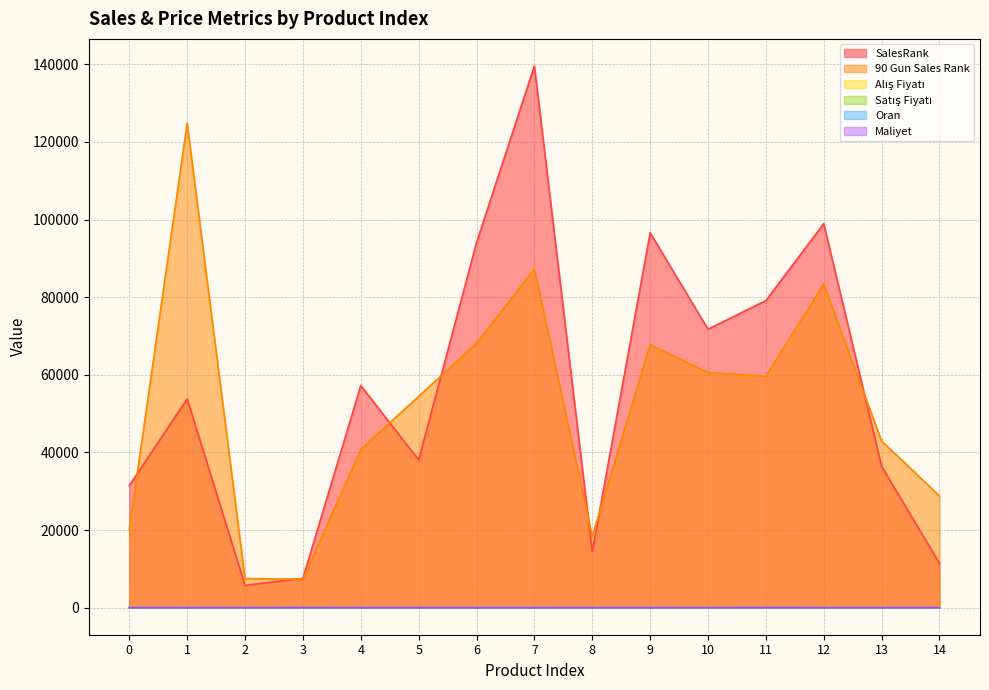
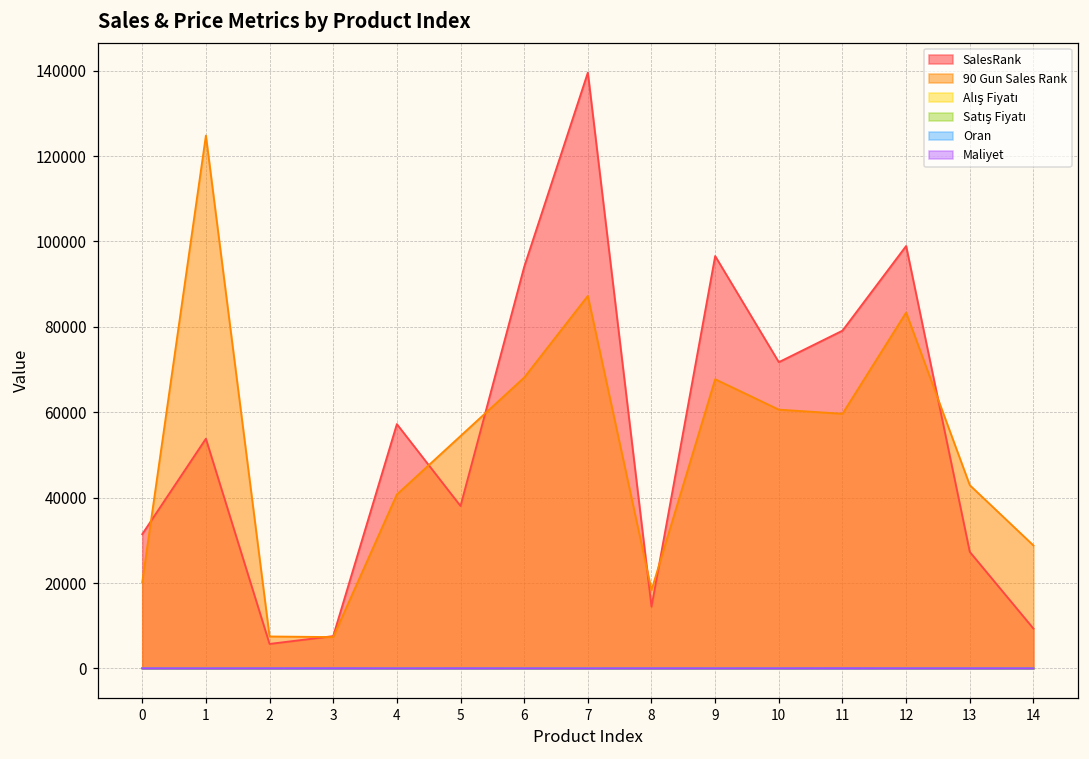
SalesRank, 13: 36000 -> 27000
SalesRank, 14: 11000 -> 9000
